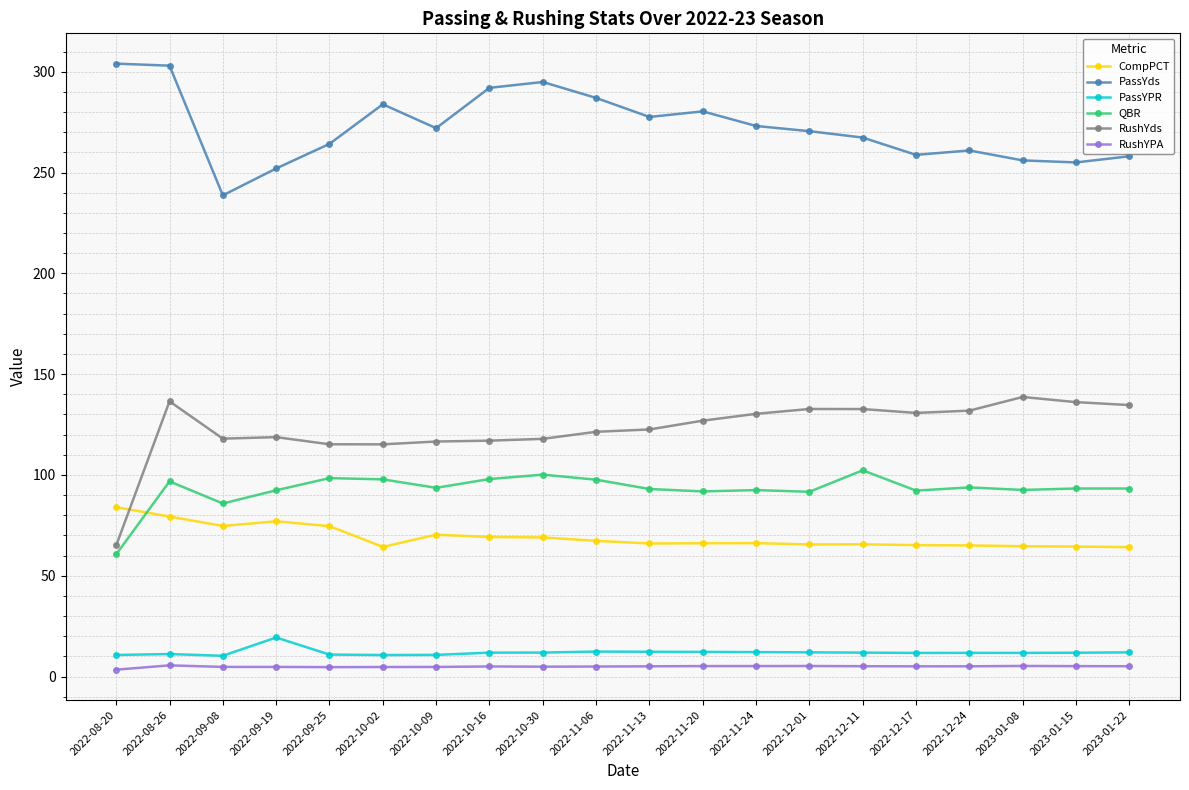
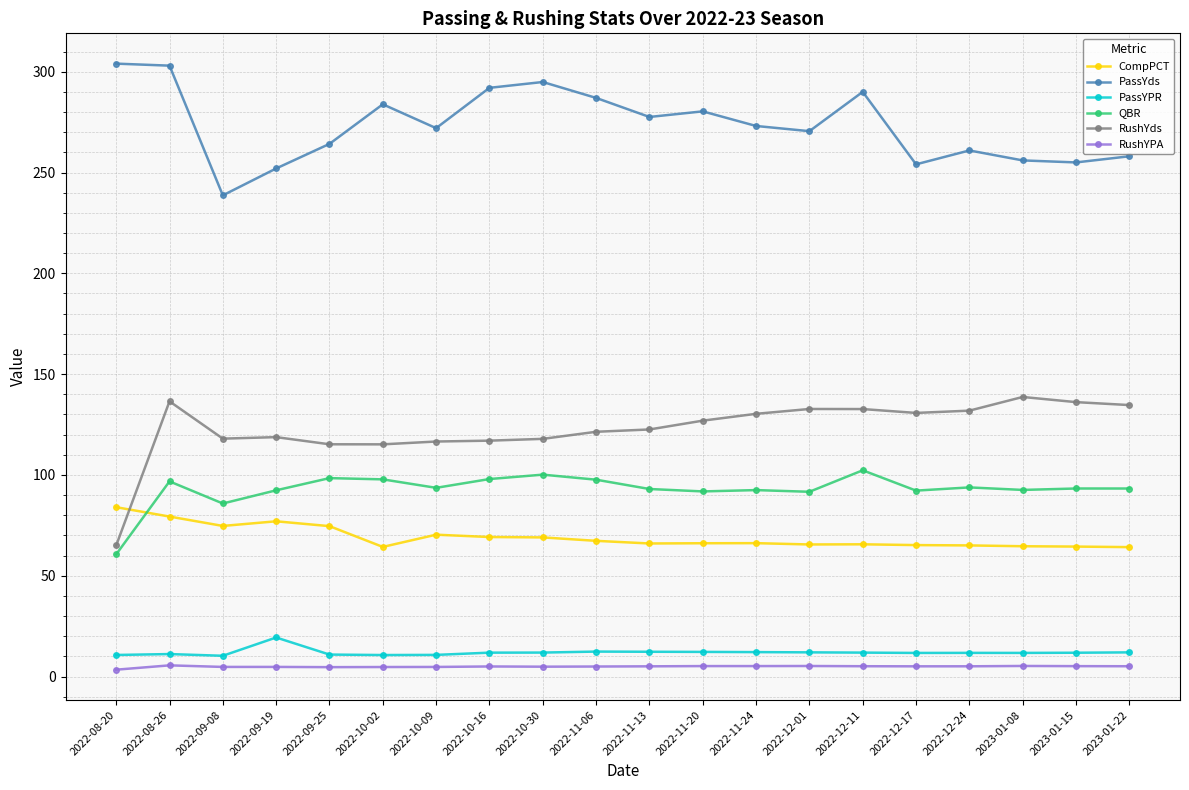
PassYds, 2022-12-11: 267 -> 290
PassYds, 2022-12-17: 259 -> 254
